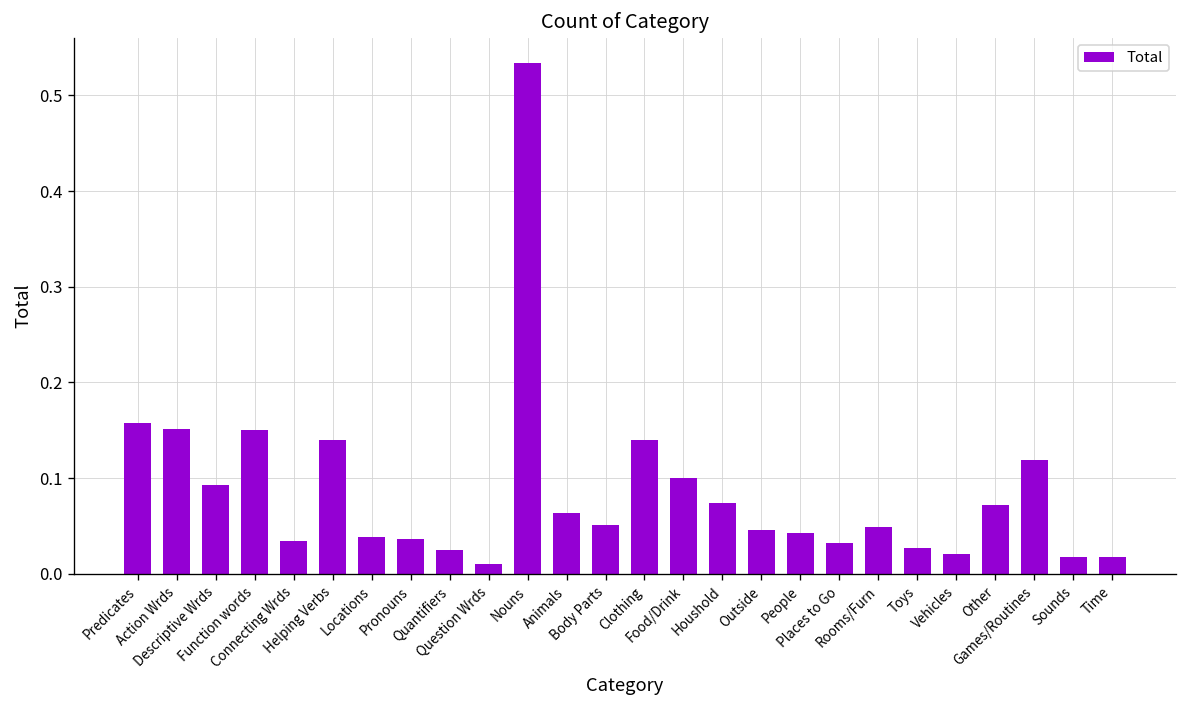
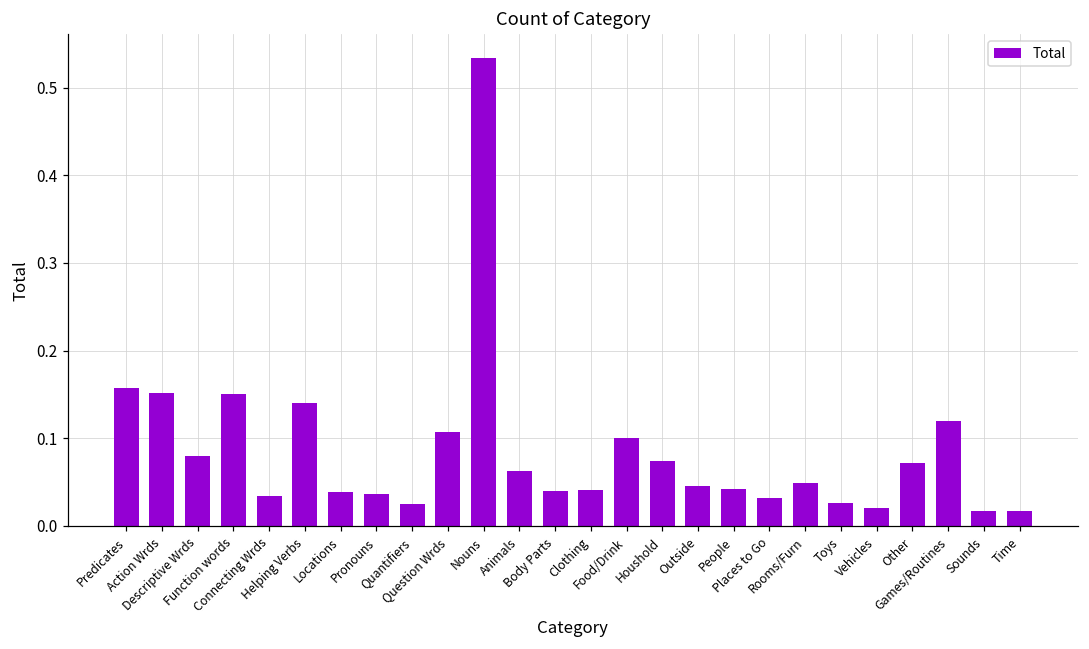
Descriptive Wrds: 0.09 -> 0.08
Question Wrds: 0.01 -> 0.11
Body Parts: 0.05 -> 0.04
Clothing: 0.14 -> 0.04
